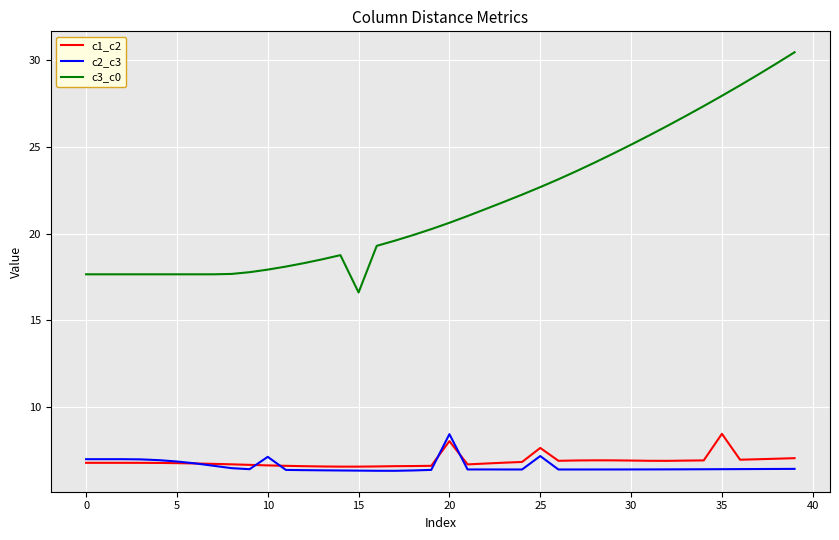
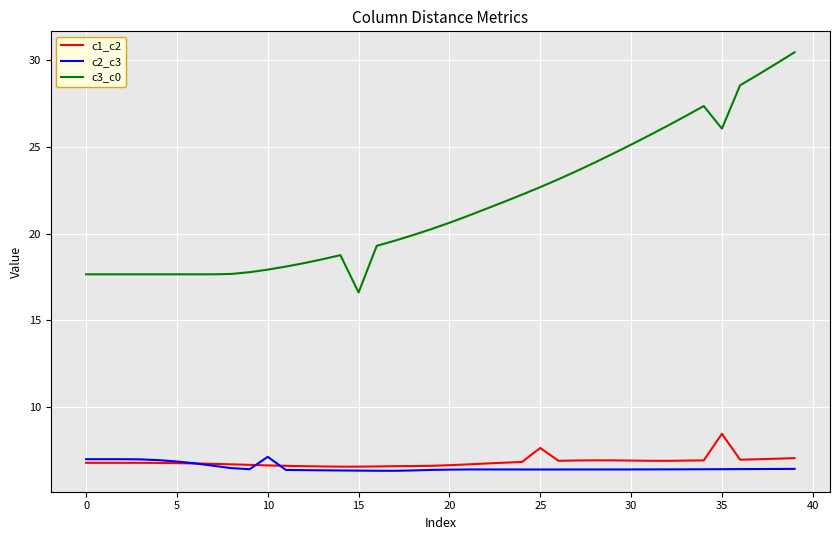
c1_c2, 20: 8.0 -> 6.7
c2_c3, 20: 8.4 -> 6.4
c2_c3, 25: 7.2 -> 6.4
c3_c0, 35: 28.0 -> 26.1
